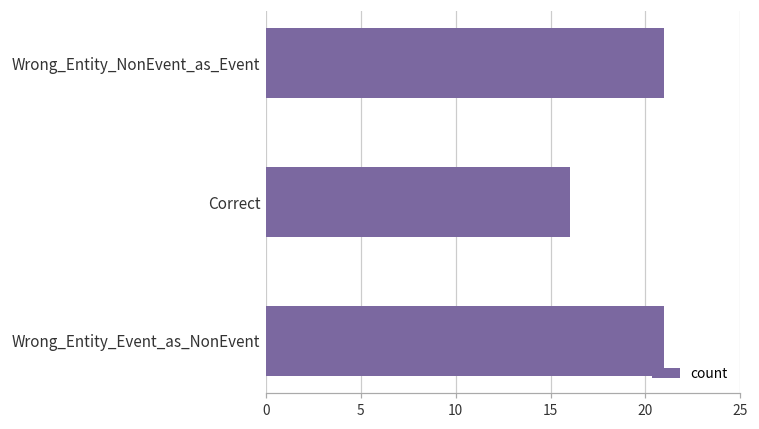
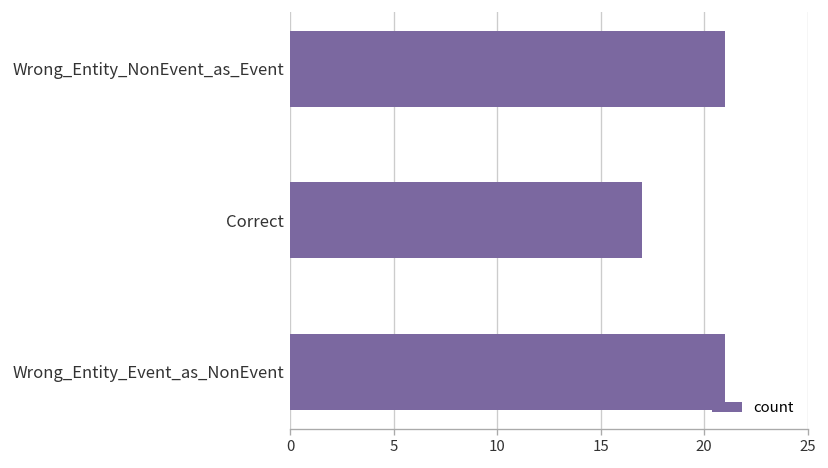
Correct: 16 -> 17
